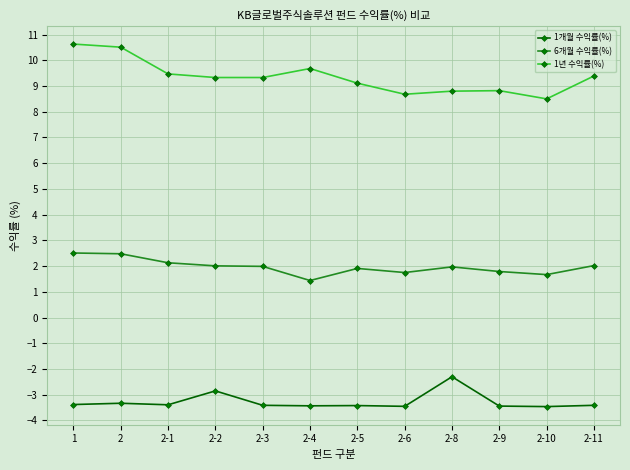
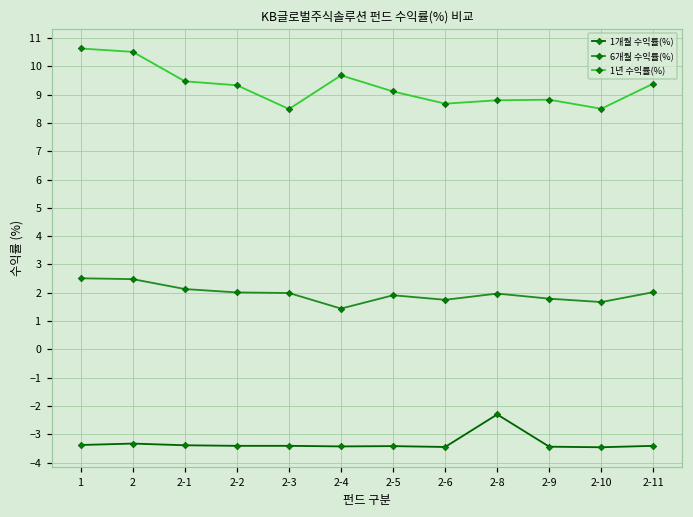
1개월 수익률(%), 2-2: -2.9 -> -3.4
1년 수익률(%), 2-3: 9.3 -> 8.5
